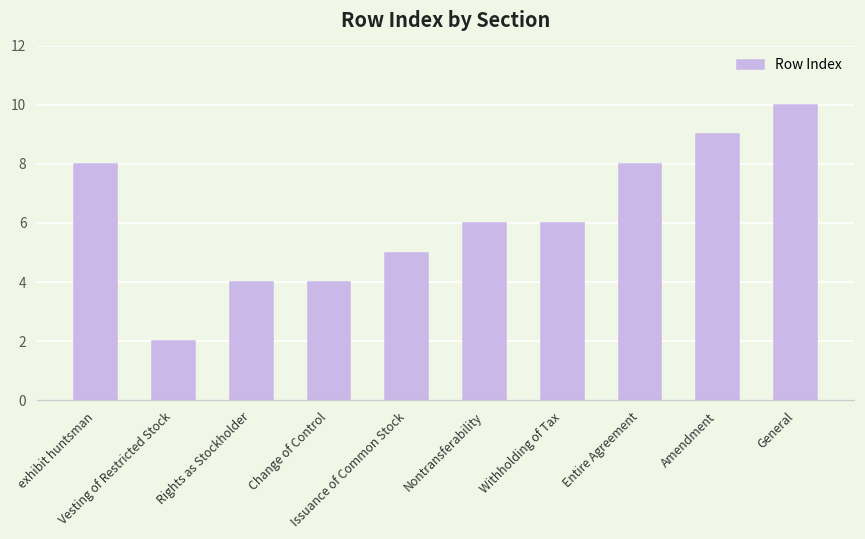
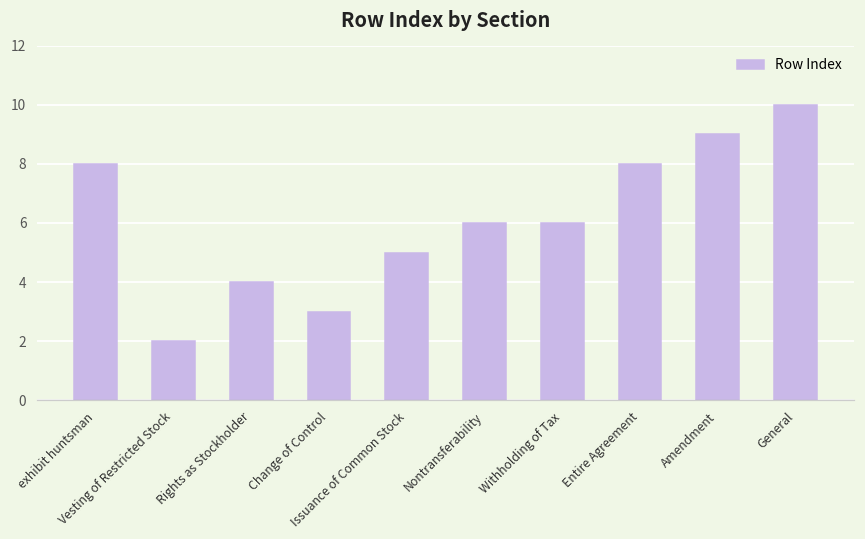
Change of Control: 4 -> 3
